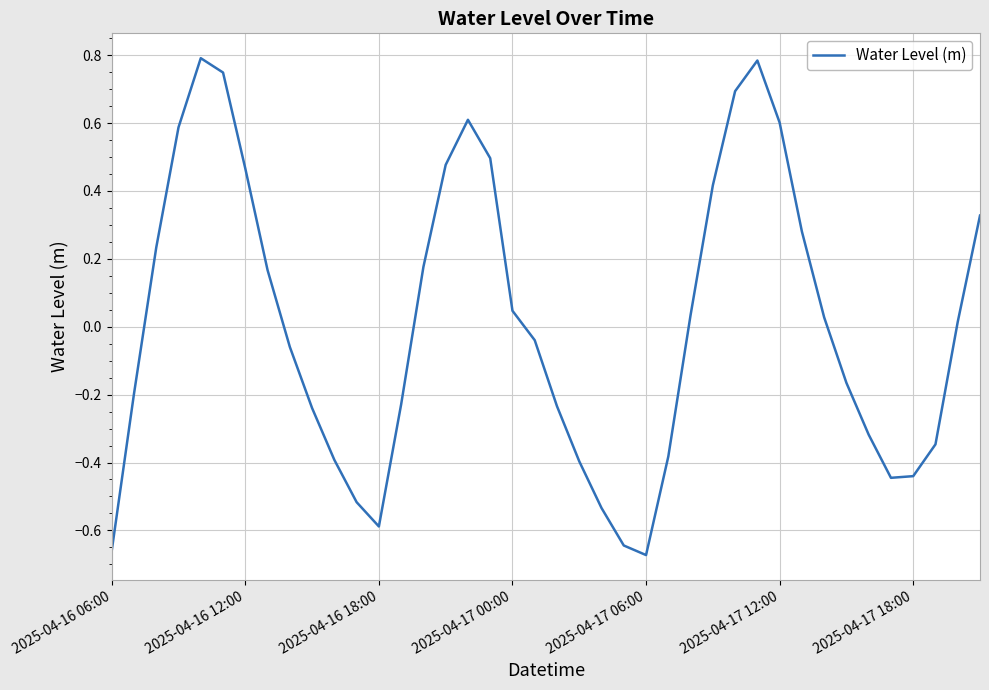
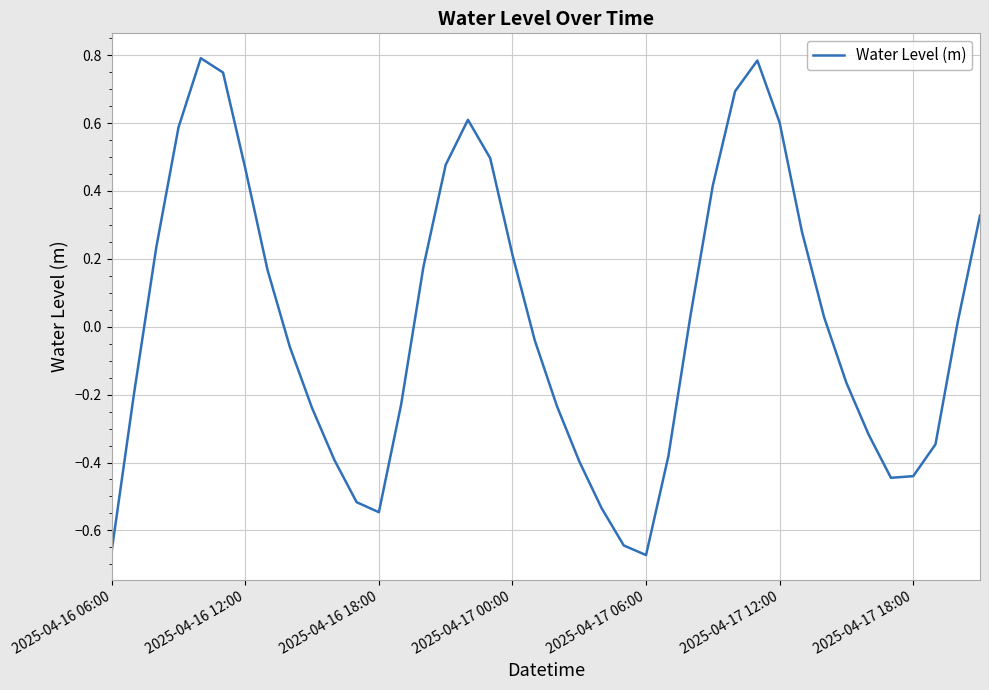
2025-04-16 18:00: -0.59 -> -0.55
2025-04-17 00:00: 0.05 -> 0.21
